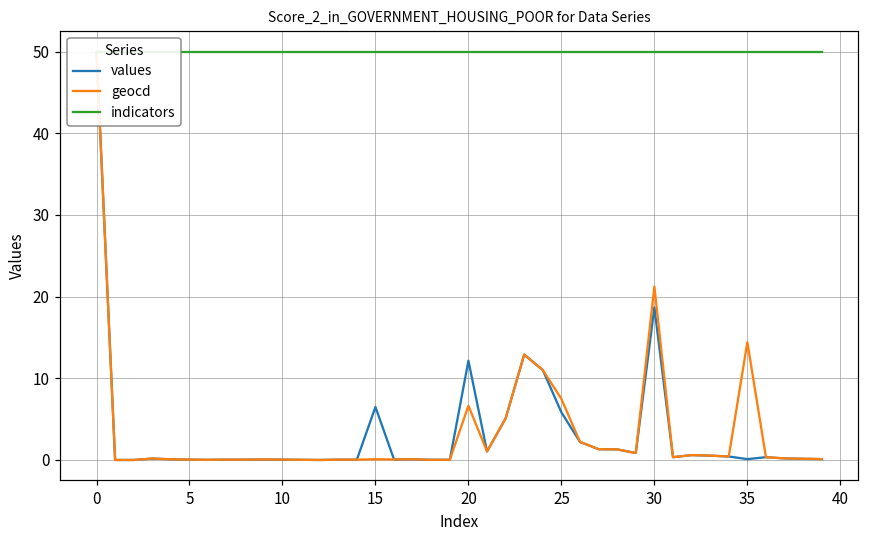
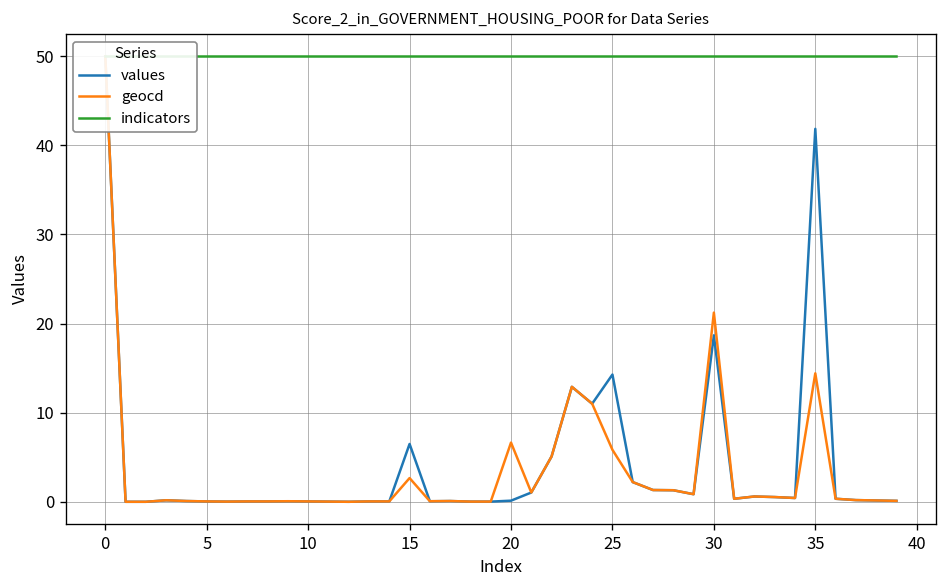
geocd, 15: 0 -> 3
values, 20: 12 -> 0
values, 25: 6 -> 14
geocd, 25: 7 -> 6
values, 35: 0 -> 42
